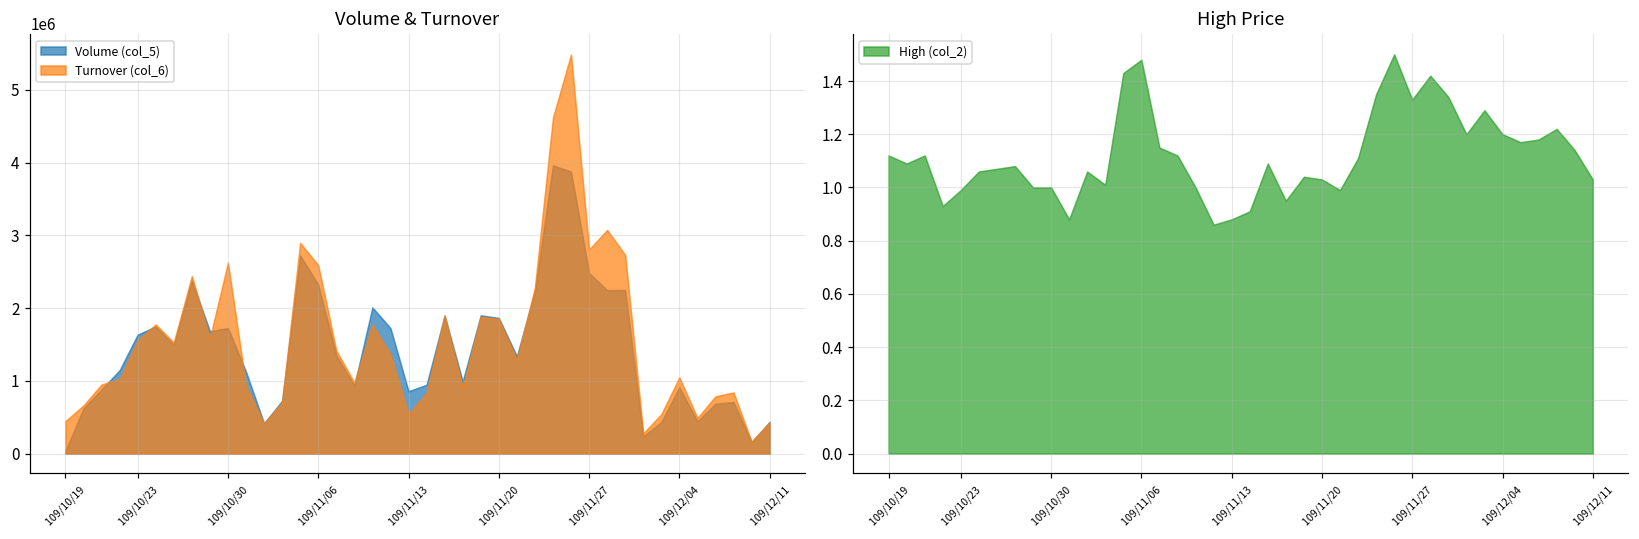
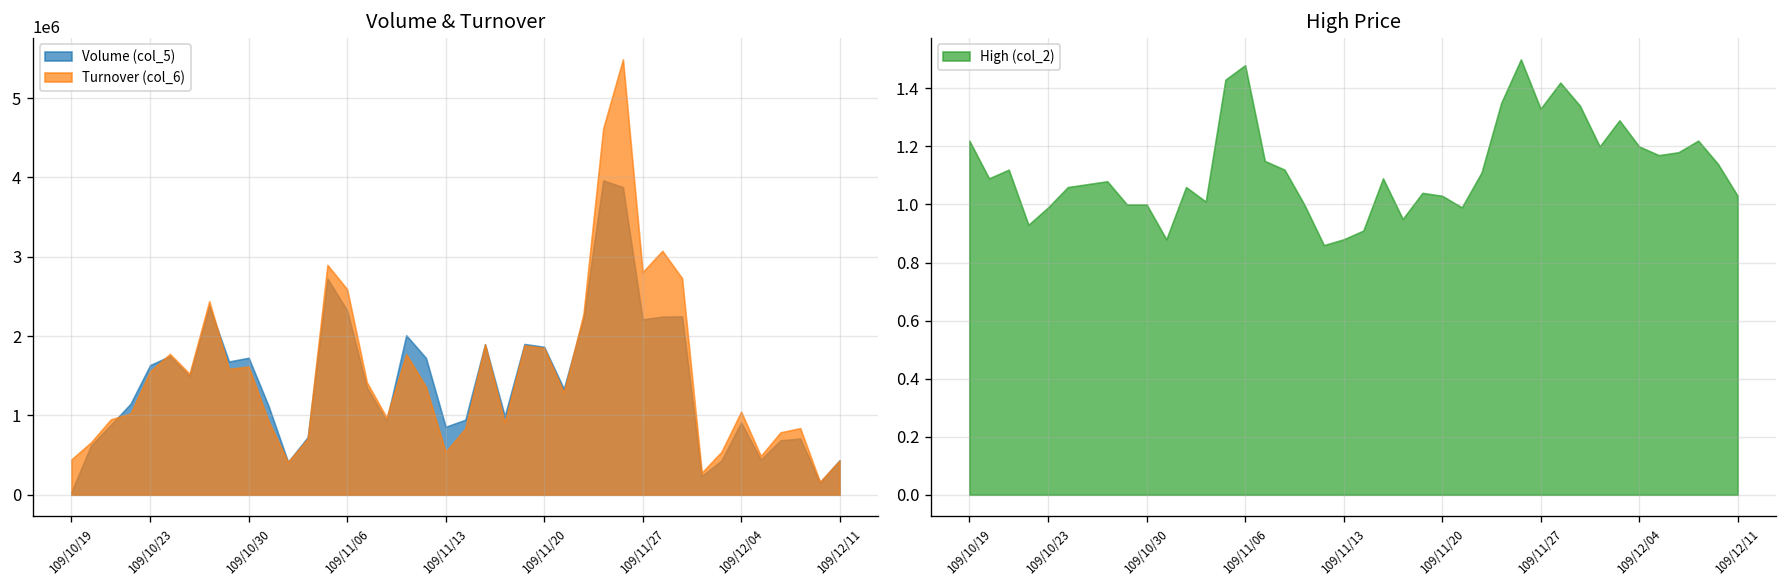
Volume & Turnover, Turnover (col_6), 109/10/30: 2600000 -> 1600000
Volume & Turnover, Volume (col_5), 109/11/27: 2500000 -> 2200000
High Price, 109/10/19: 1.12 -> 1.22
